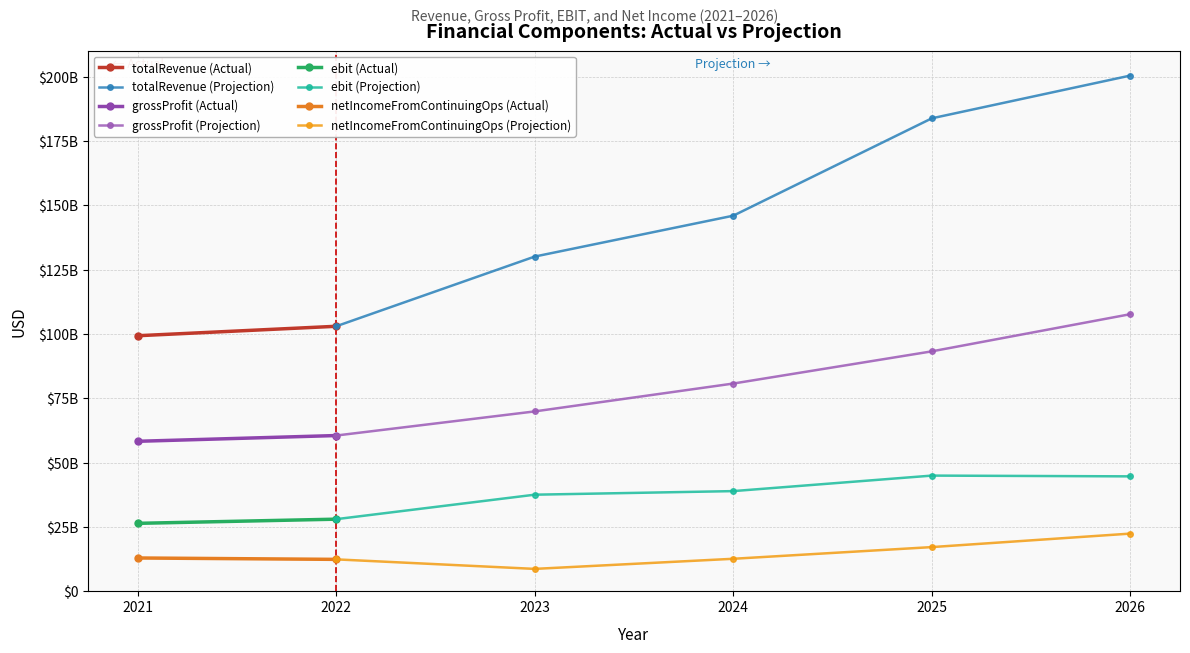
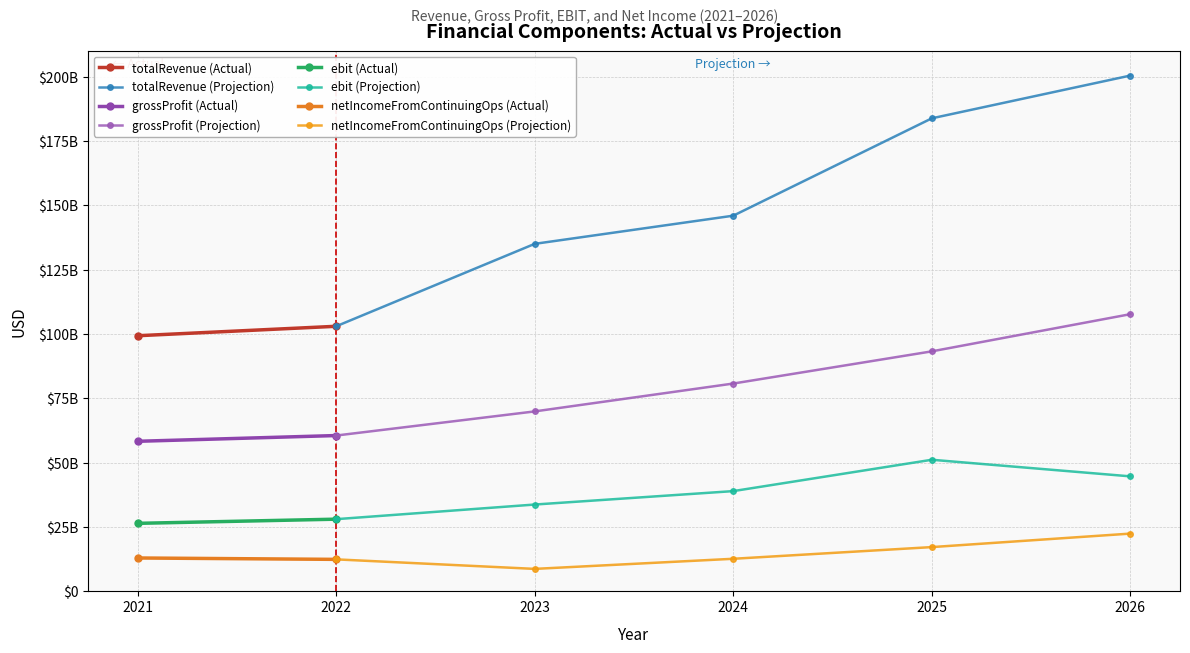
totalRevenue (Projection), 2023: $130000000000 -> $135000000000
ebit (Projection), 2023: $37000000000 -> $34000000000
ebit (Projection), 2025: $45000000000 -> $51000000000
